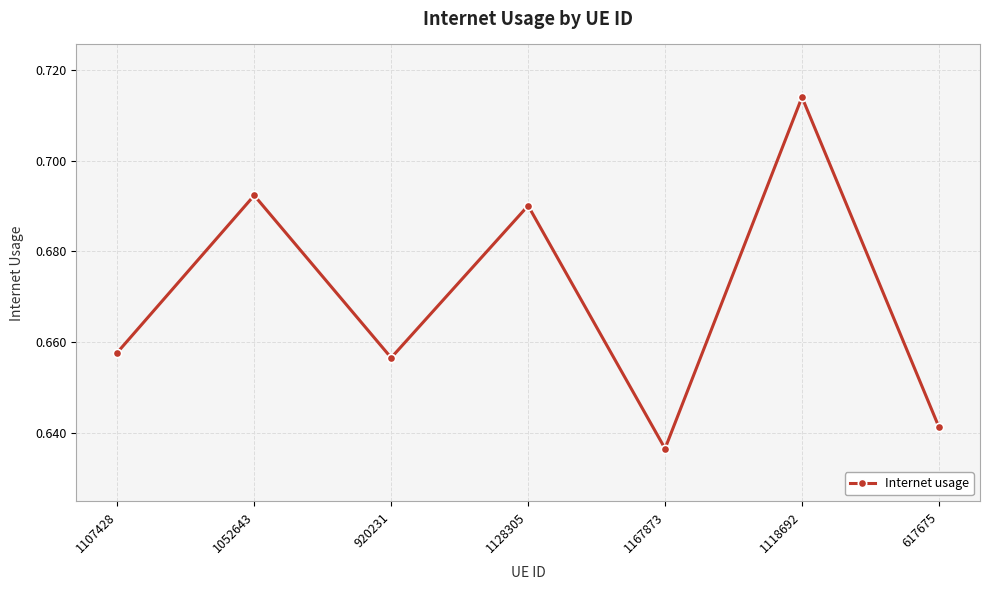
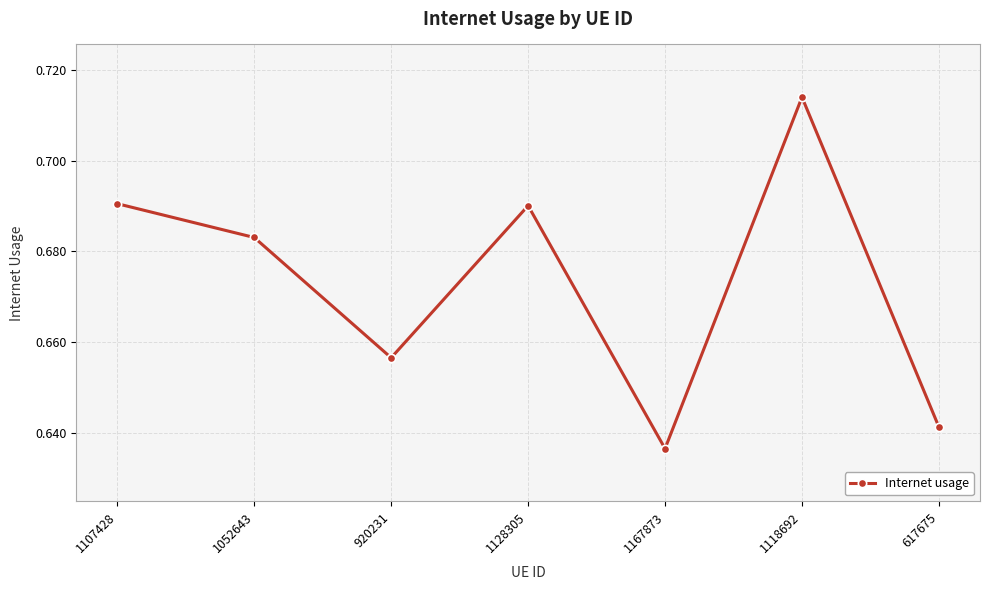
1107428: 0.658 -> 0.690
1052643: 0.692 -> 0.683
